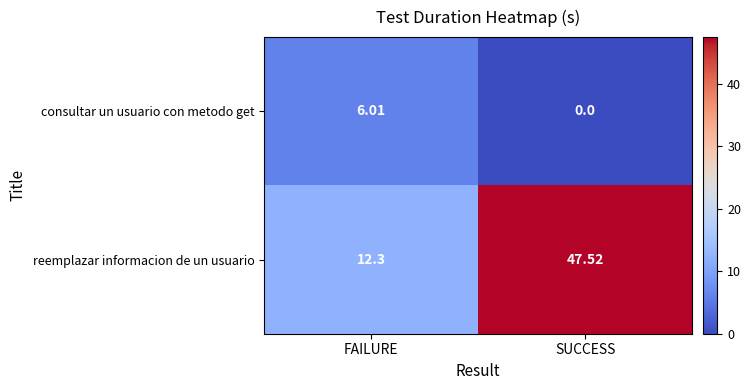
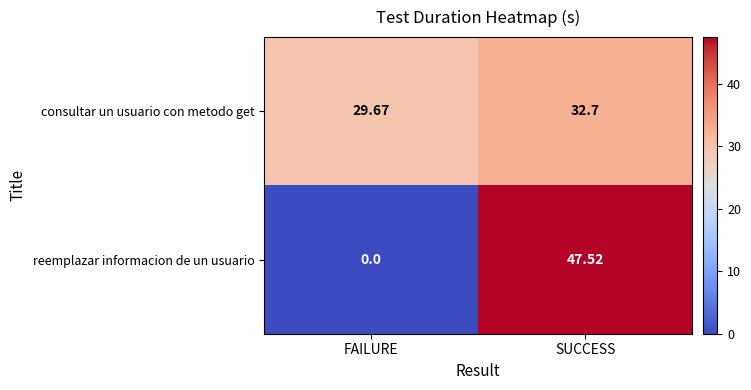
consultar un usuario con metodo get, FAILURE: 6.01 -> 29.67
consultar un usuario con metodo get, SUCCESS: 0.0 -> 32.7
reemplazar informacion de un usuario, FAILURE: 12.3 -> 0.0
